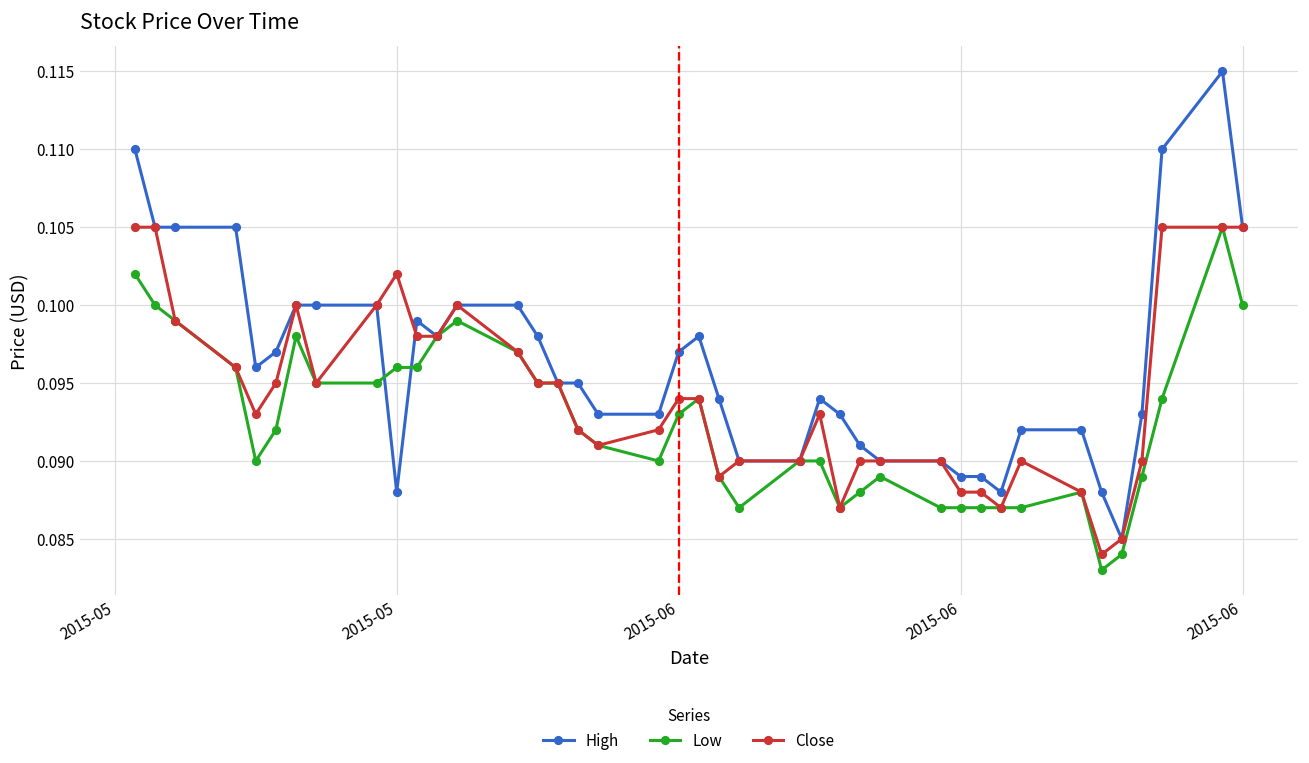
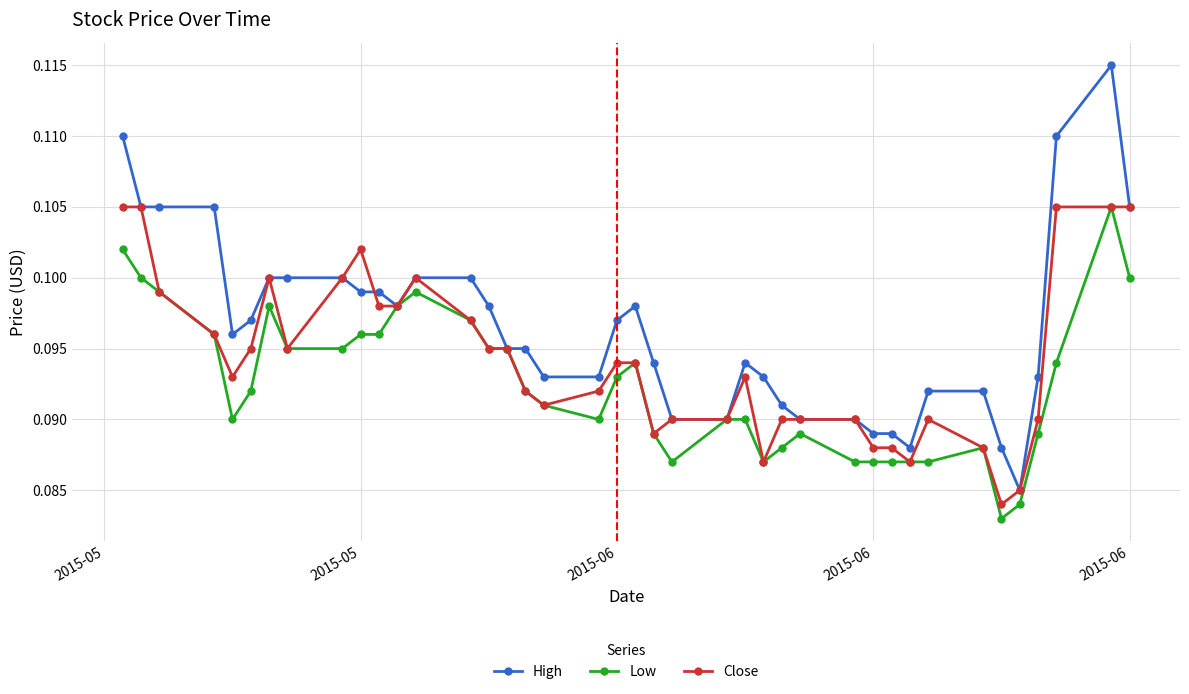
High, 2015-05: 0.088 -> 0.099
